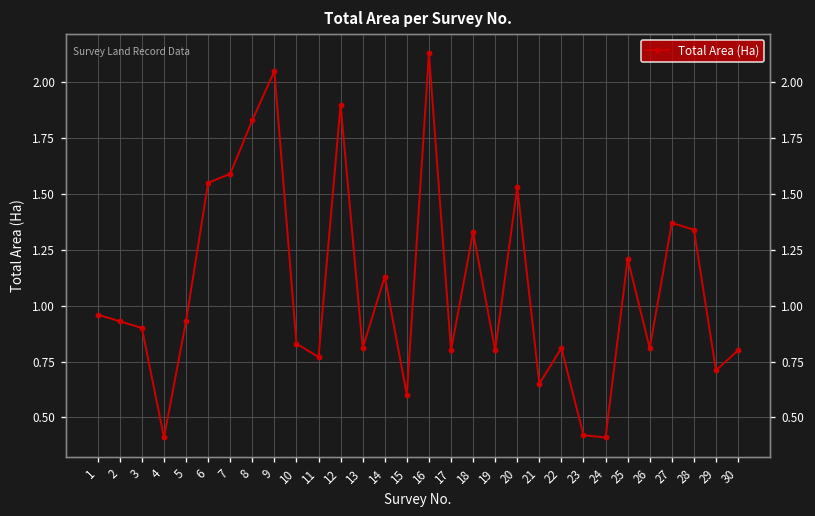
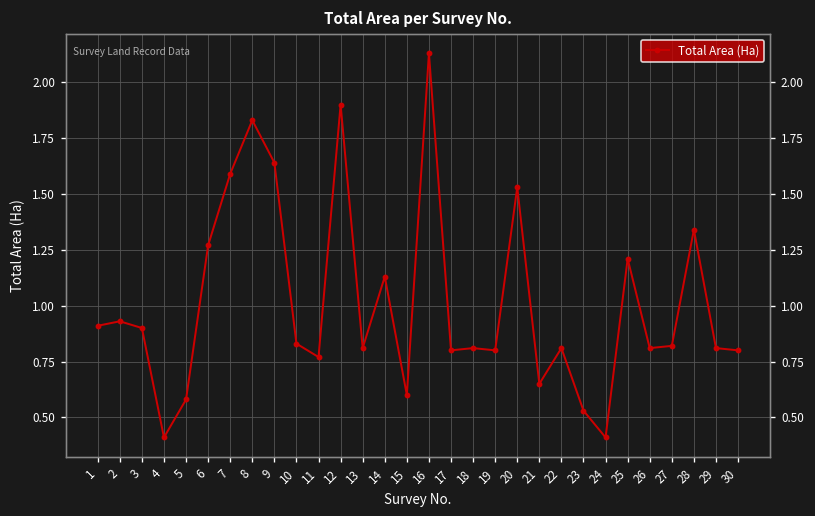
1: 0.96 -> 0.91
5: 0.93 -> 0.58
6: 1.55 -> 1.27
9: 2.05 -> 1.64
18: 1.33 -> 0.81
23: 0.42 -> 0.53
27: 1.37 -> 0.82
29: 0.71 -> 0.81
